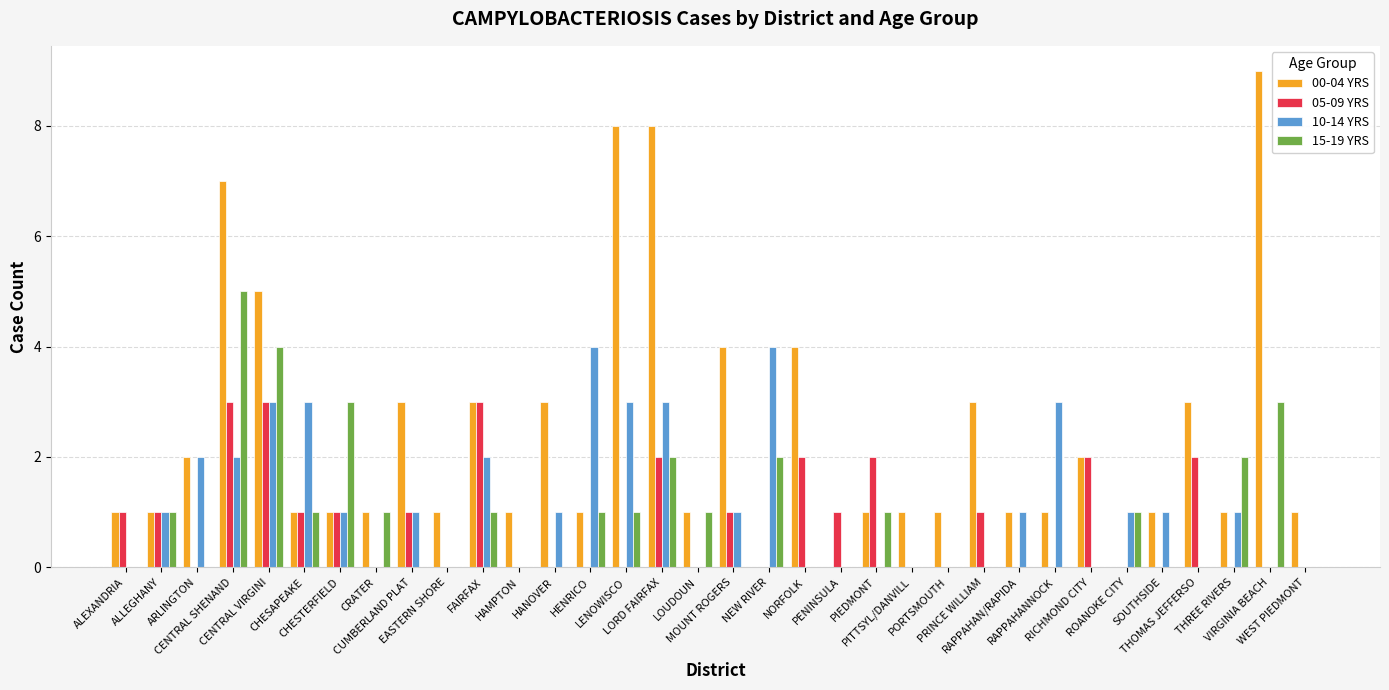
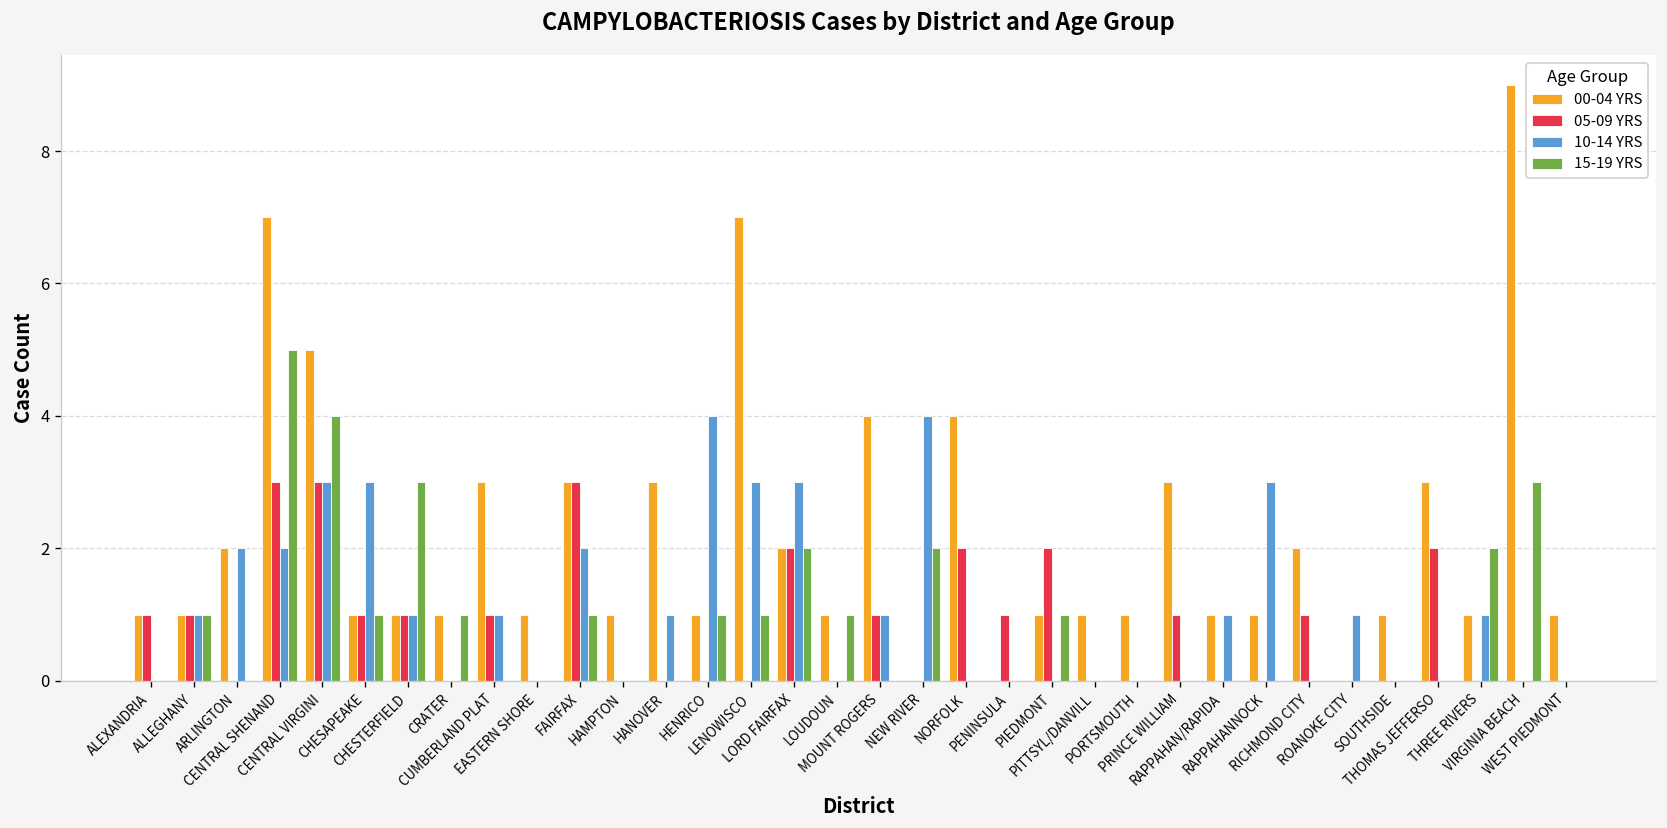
00-04 YRS, LENOWISCO: 8 -> 7
00-04 YRS, LORD FAIRFAX: 8 -> 2
05-09 YRS, RICHMOND CITY: 2 -> 1
15-19 YRS, ROANOKE CITY: 1 -> 0
10-14 YRS, SOUTHSIDE: 1 -> 0
